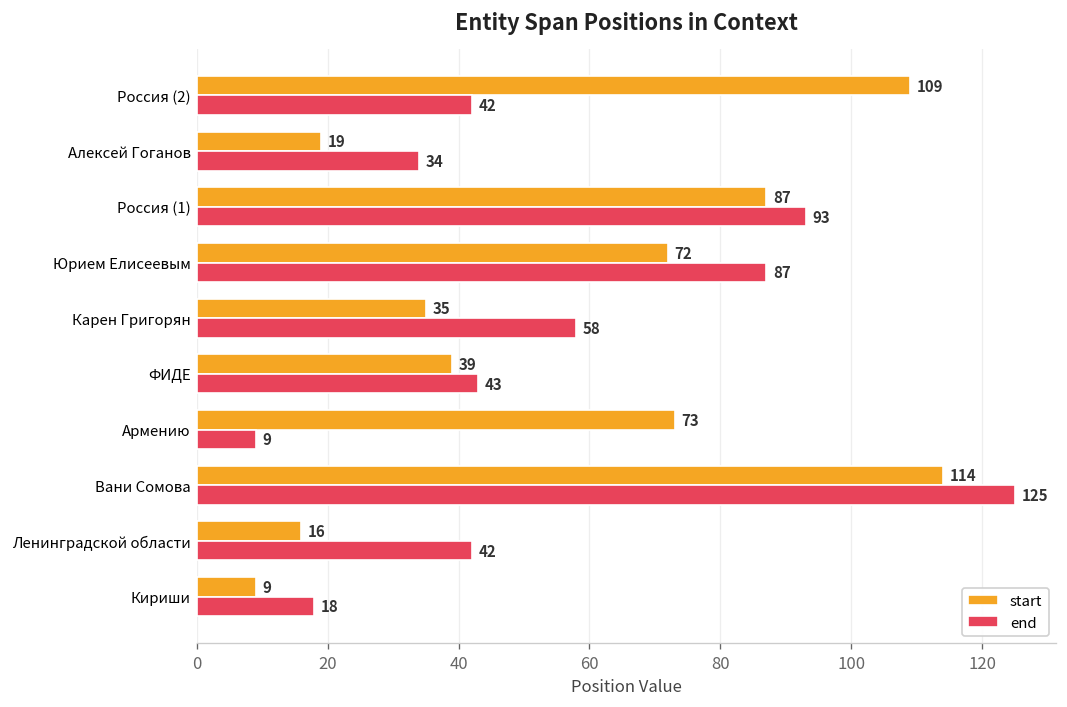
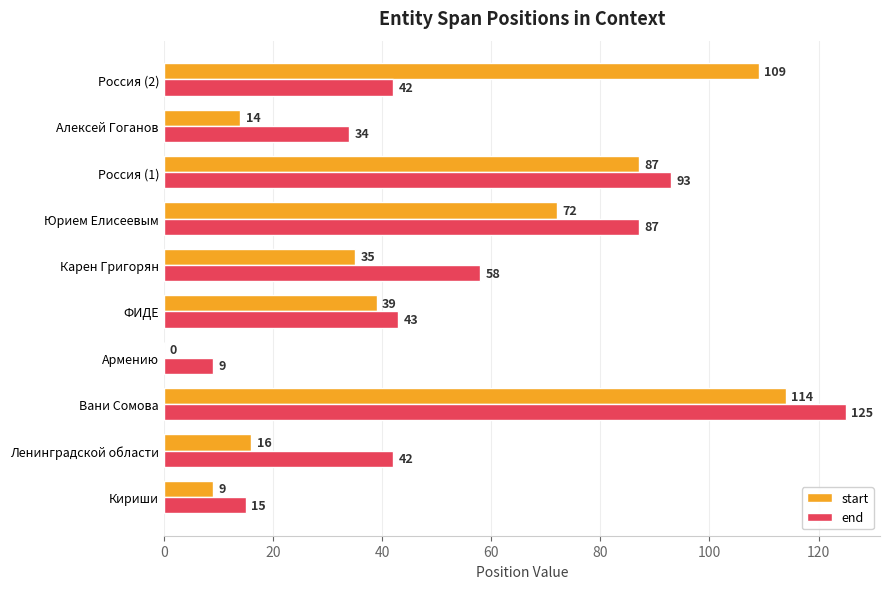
start, Алексей Гоганов: 19 -> 14
start, Армению: 73 -> 0
end, Кириши: 18 -> 15
